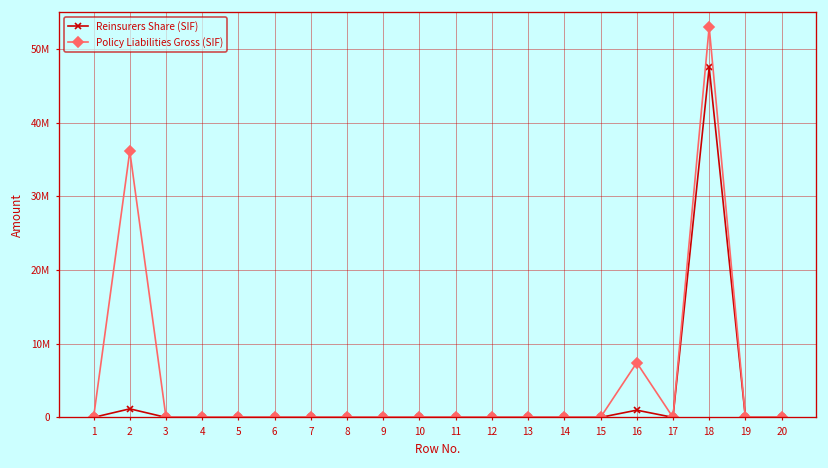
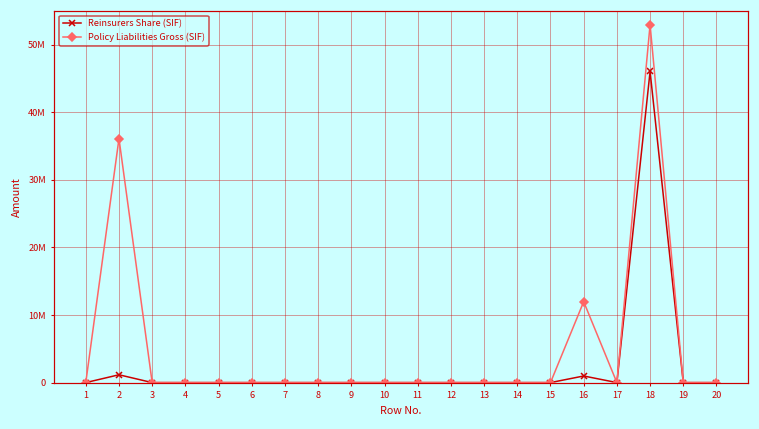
Policy Liabilities Gross (SIF), 16: 7000000 -> 12000000
Reinsurers Share (SIF), 18: 48000000 -> 46000000
